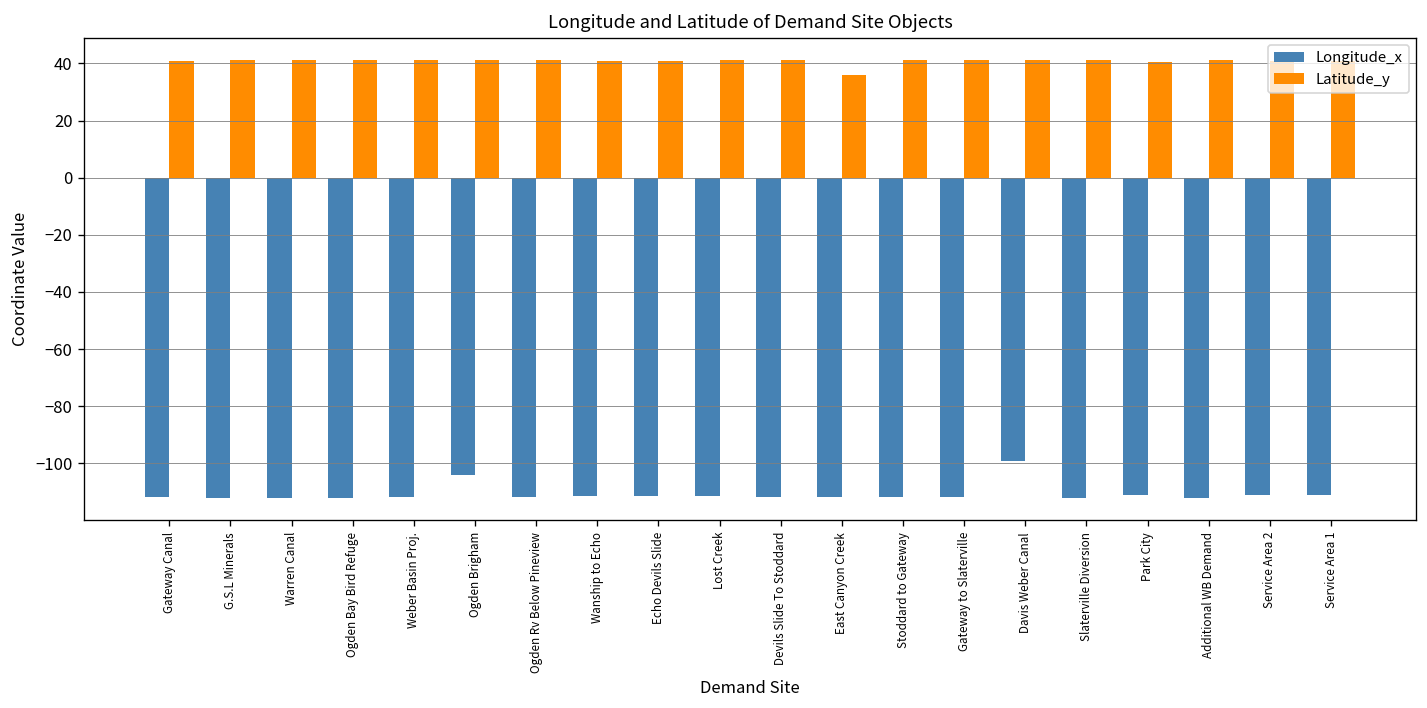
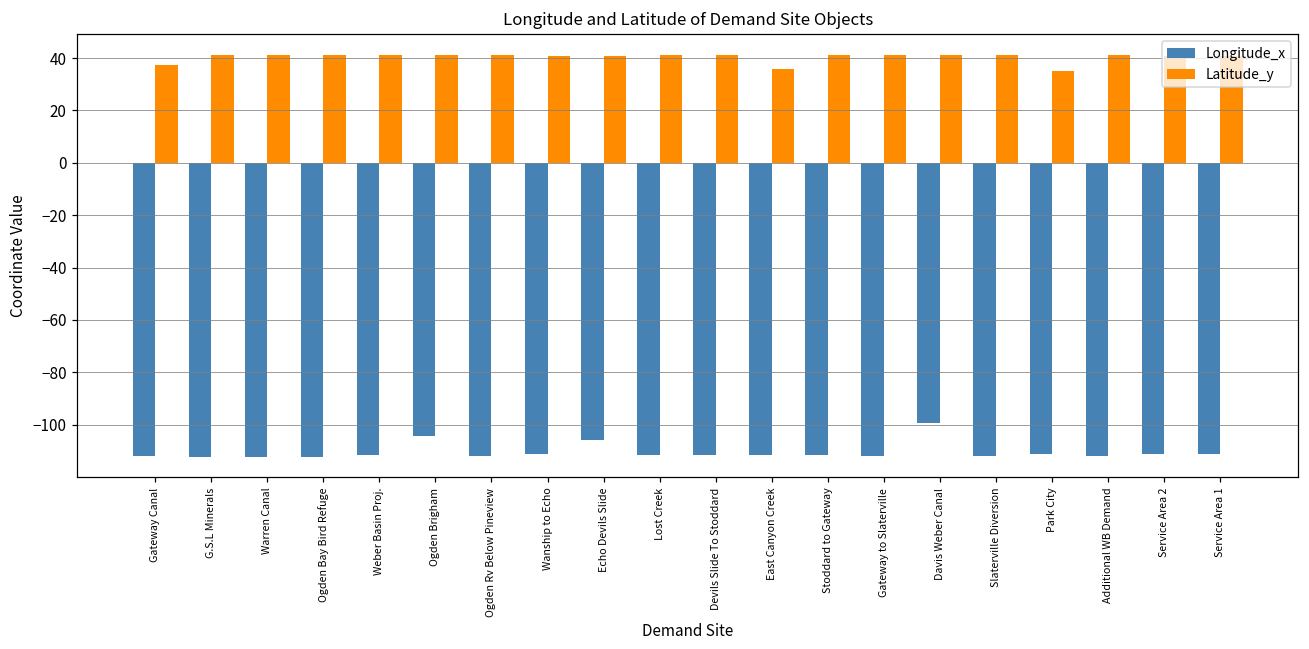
Latitude_y, Gateway Canal: 41 -> 38
Longitude_x, Echo Devils Slide: -112 -> -106
Latitude_y, Park City: 41 -> 35
